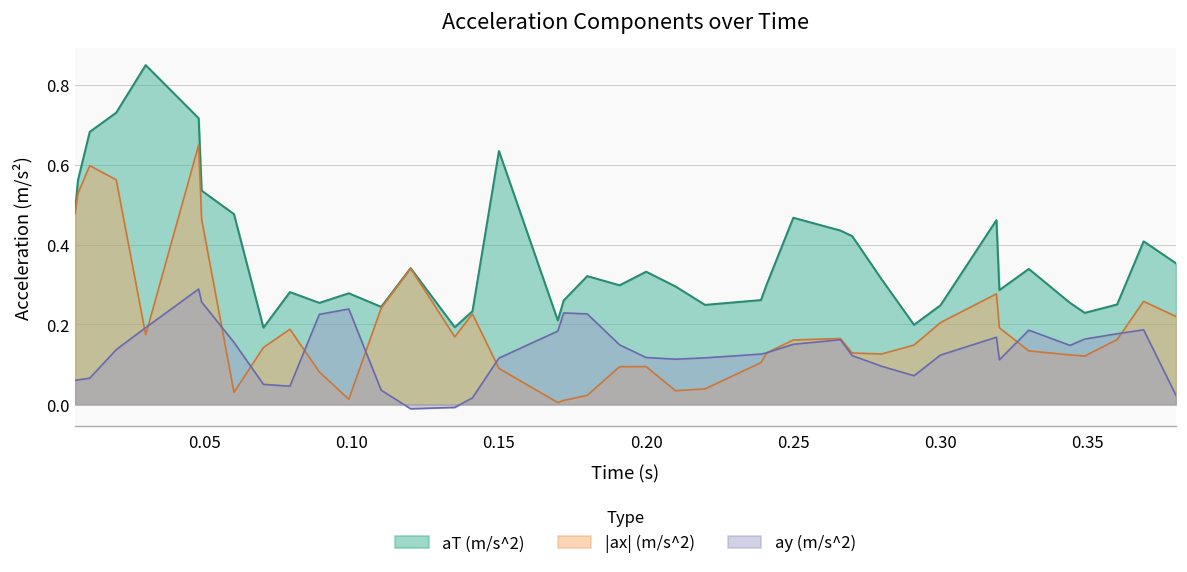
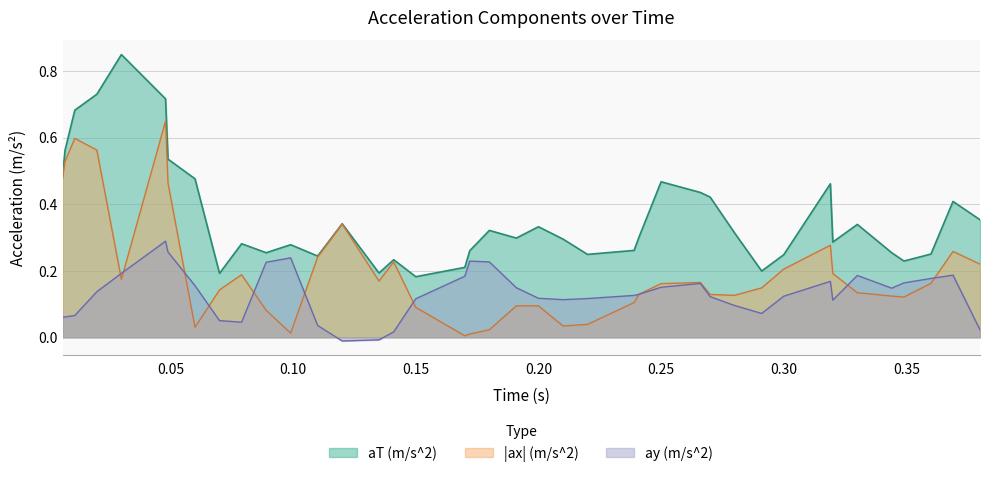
aT (m/s^2), 0.15: 0.63 -> 0.18
